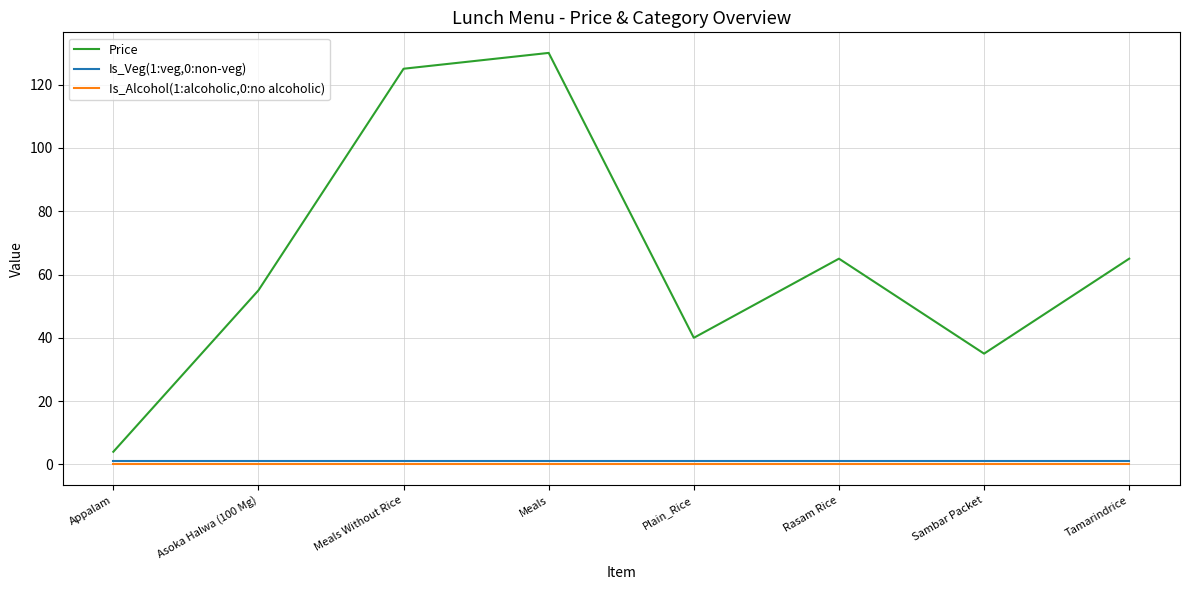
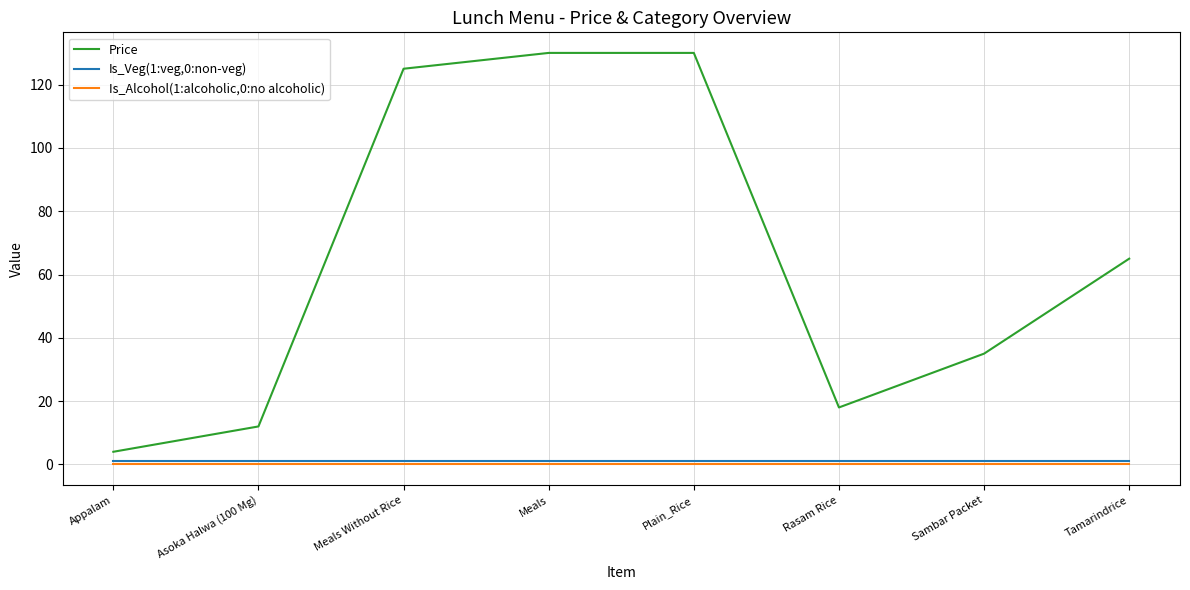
Price, Asoka Halwa (100 Mg): 55 -> 12
Price, Plain_Rice: 40 -> 130
Price, Rasam Rice: 65 -> 18
